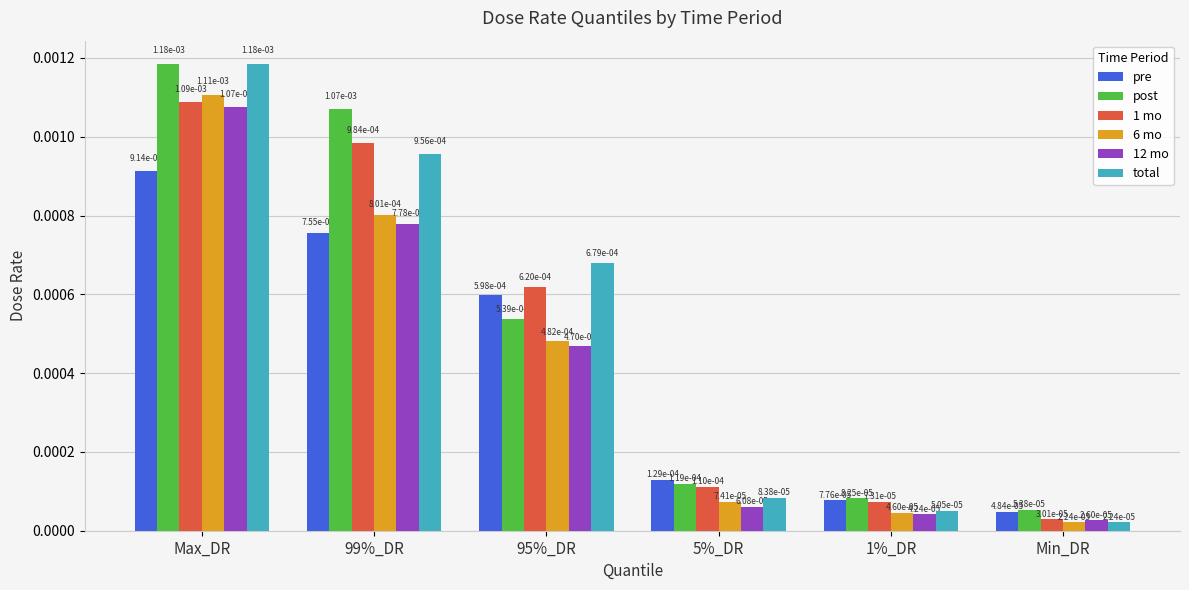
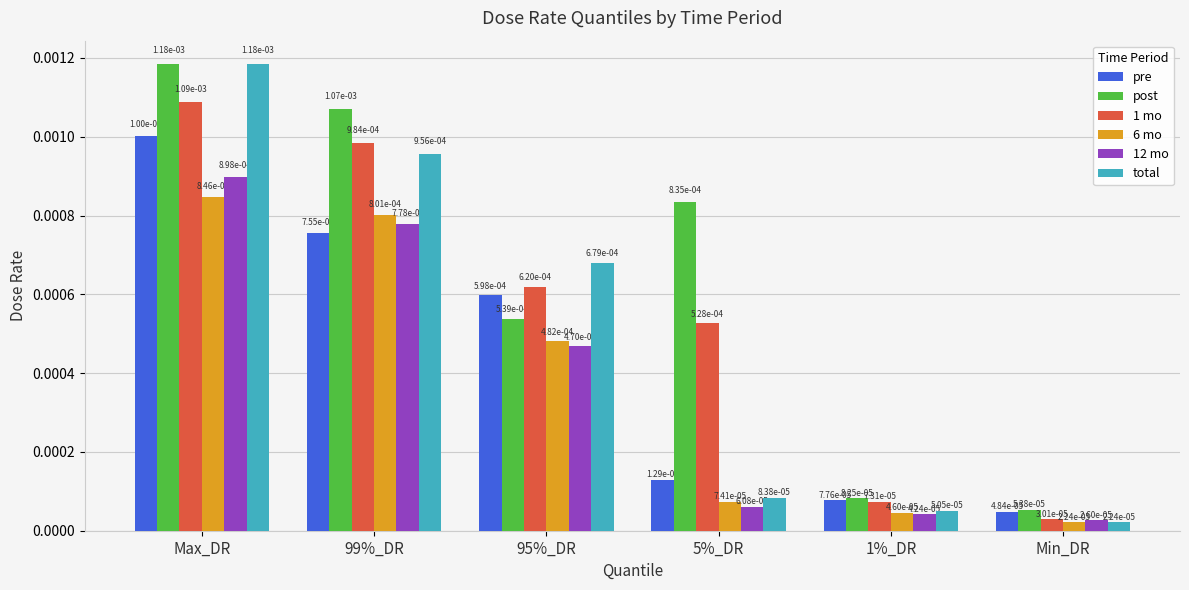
pre, Max_DR: 9.14e-04 -> 1.00e-03
6 mo, Max_DR: 1.11e-03 -> 8.46e-04
12 mo, Max_DR: 1.07e-03 -> 8.98e-04
post, 5%_DR: 1.19e-04 -> 8.35e-04
1 mo, 5%_DR: 1.10e-04 -> 5.28e-04
